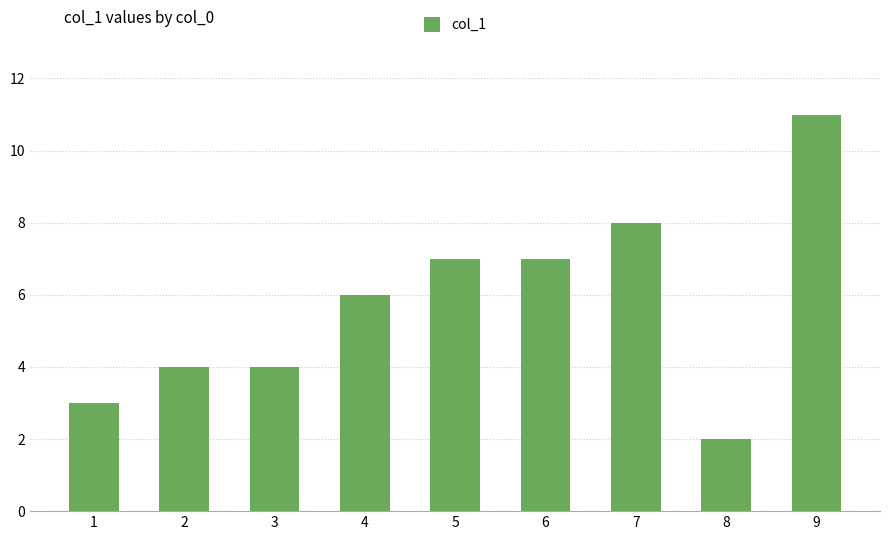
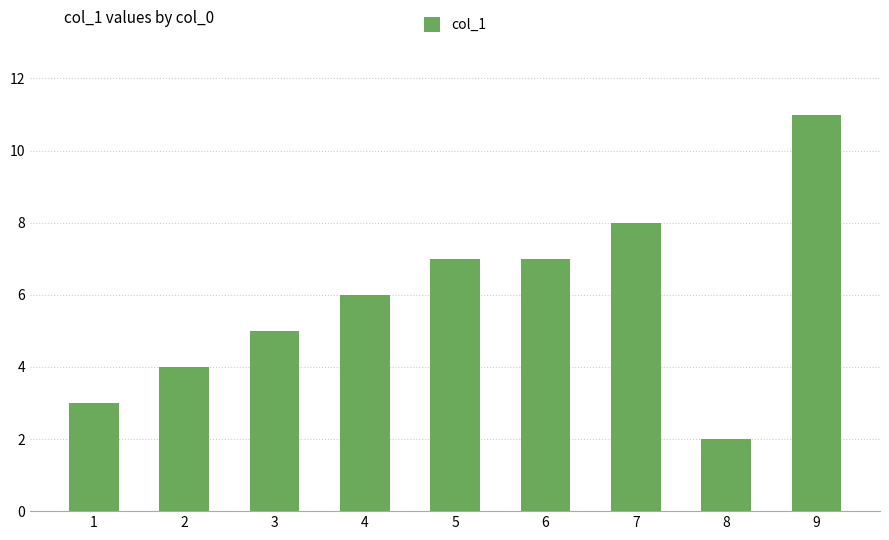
3: 4 -> 5
